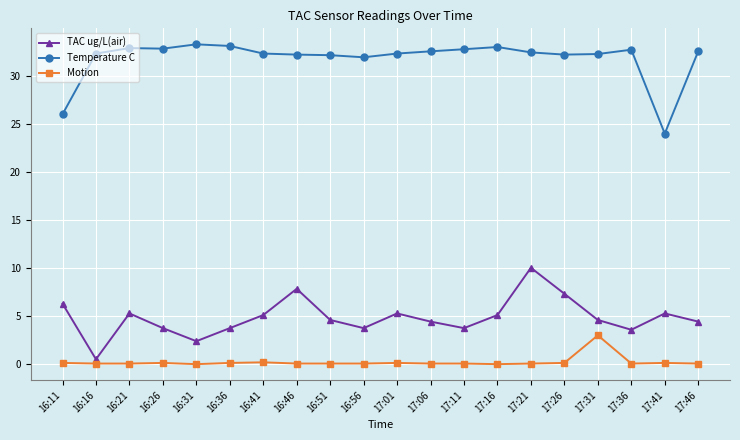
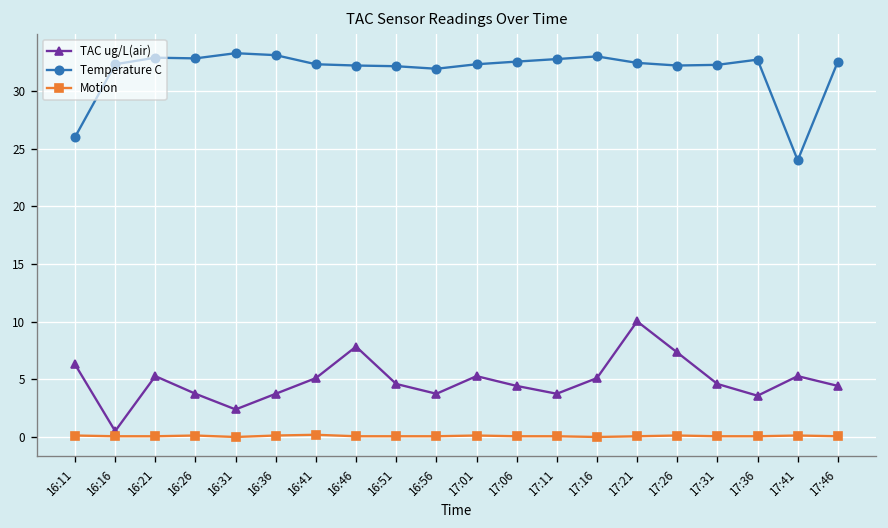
Motion, 17:31: 3 -> 0
